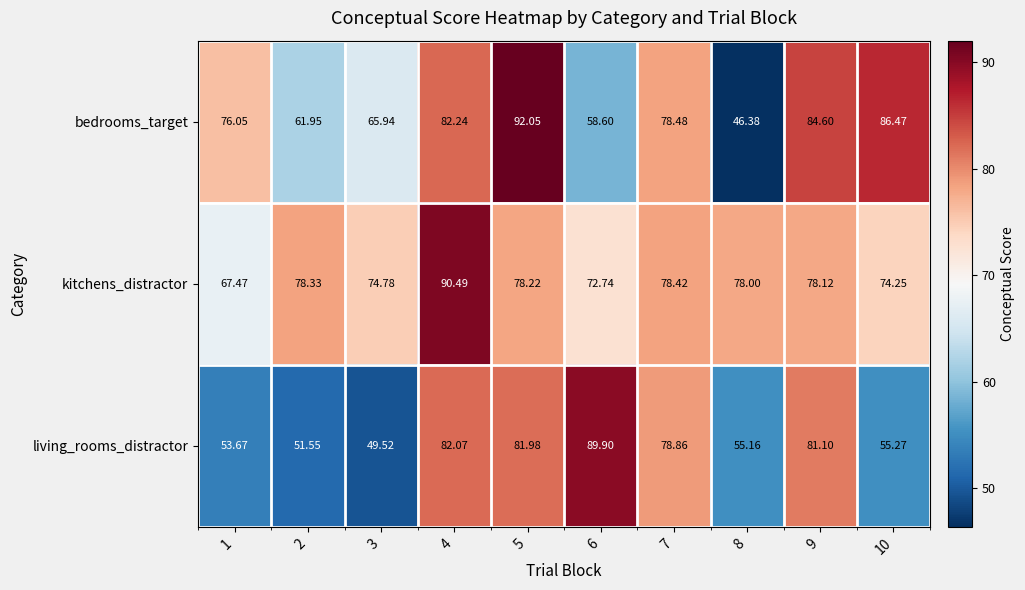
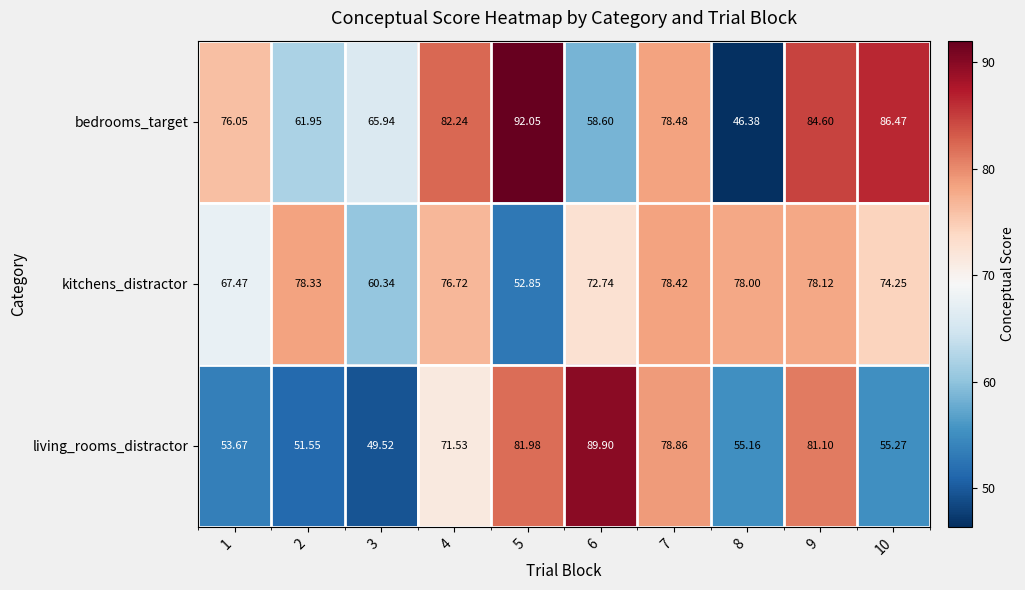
kitchens_distractor, 3: 74.78 -> 60.34
kitchens_distractor, 4: 90.49 -> 76.72
kitchens_distractor, 5: 78.22 -> 52.85
living_rooms_distractor, 4: 82.07 -> 71.53
